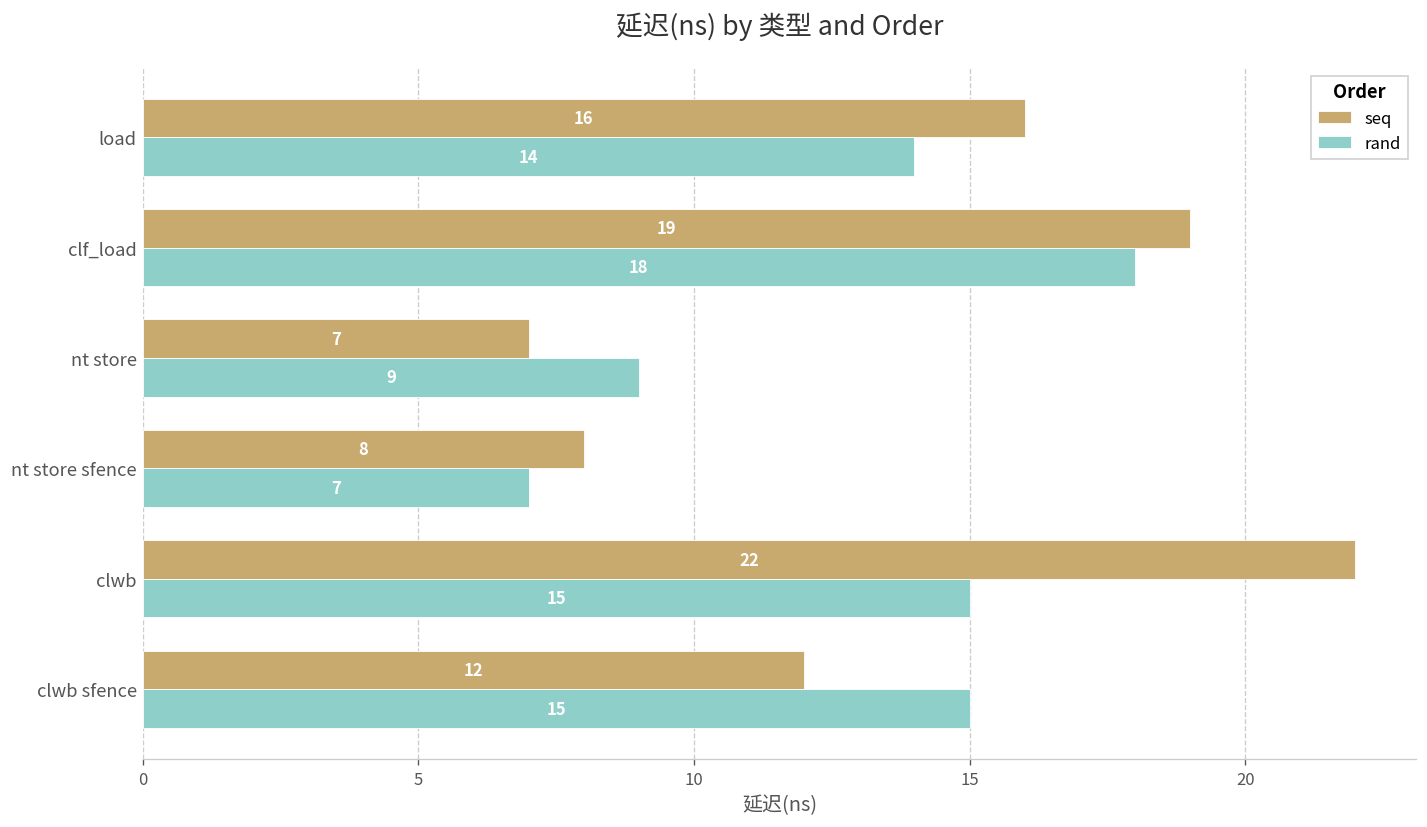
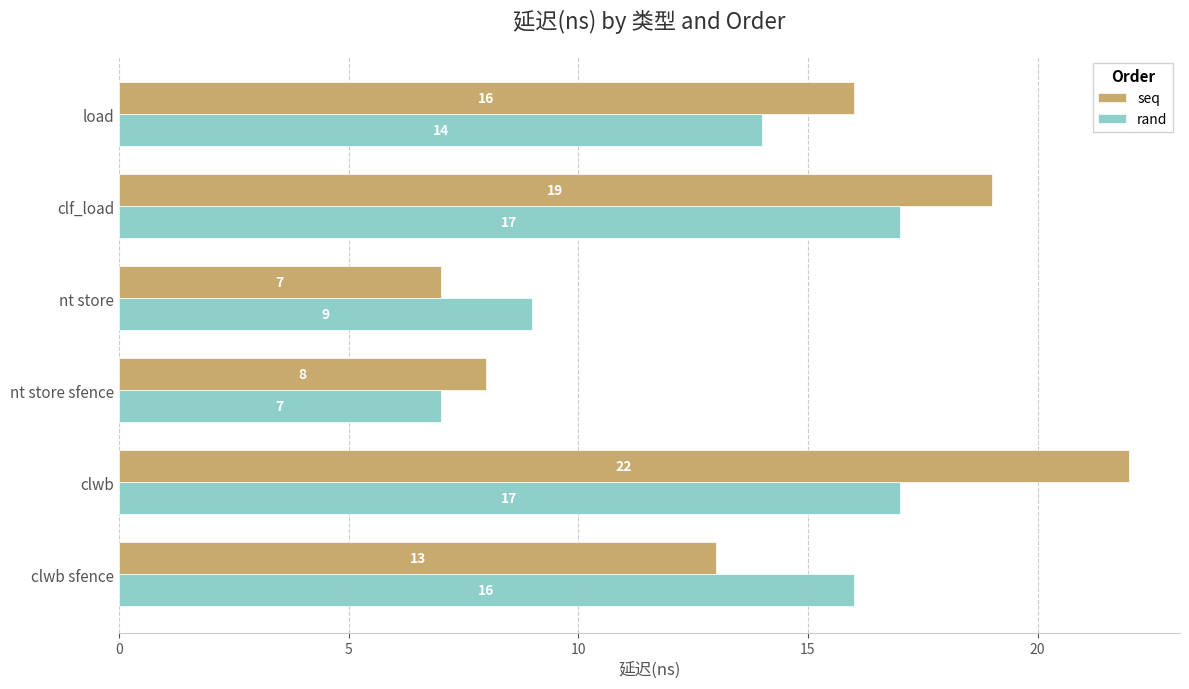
rand, clf_load: 18 -> 17
rand, clwb: 15 -> 17
seq, clwb sfence: 12 -> 13
rand, clwb sfence: 15 -> 16
